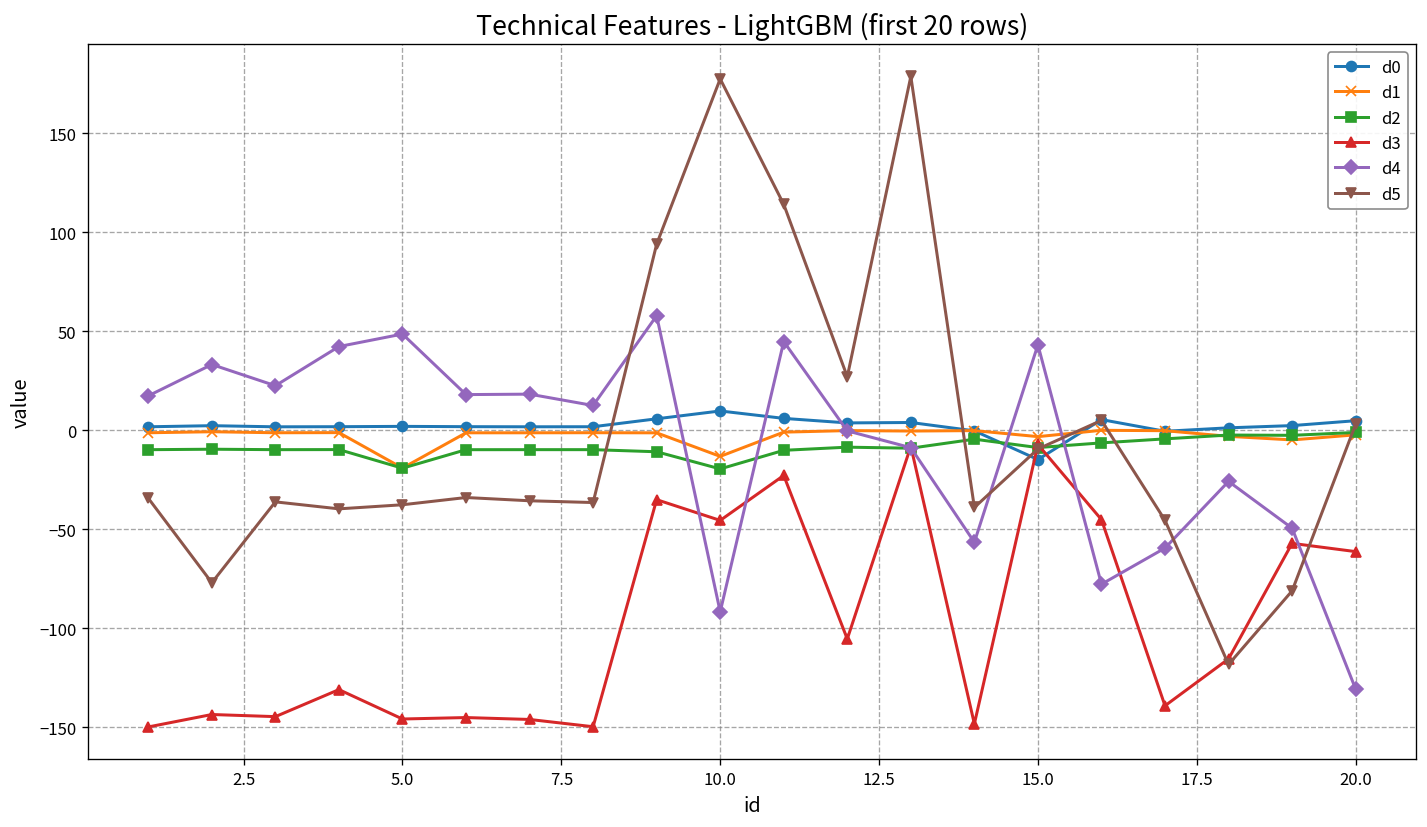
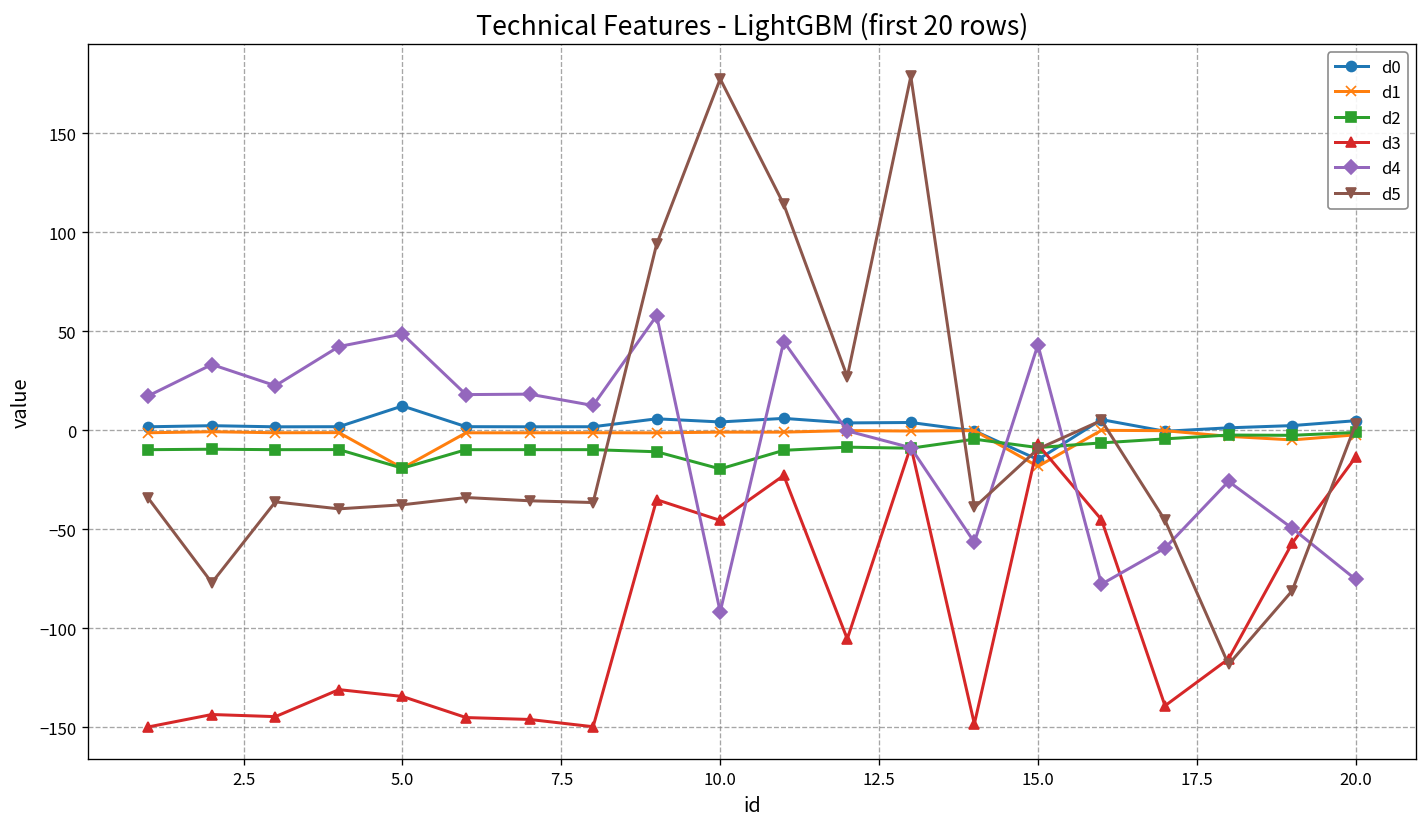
d0, 5.0: 2 -> 12
d3, 5.0: -146 -> -134
d0, 10.0: 10 -> 4
d1, 10.0: -13 -> -1
d1, 15.0: -3 -> -18
d3, 20.0: -61 -> -14
d4, 20.0: -131 -> -75
